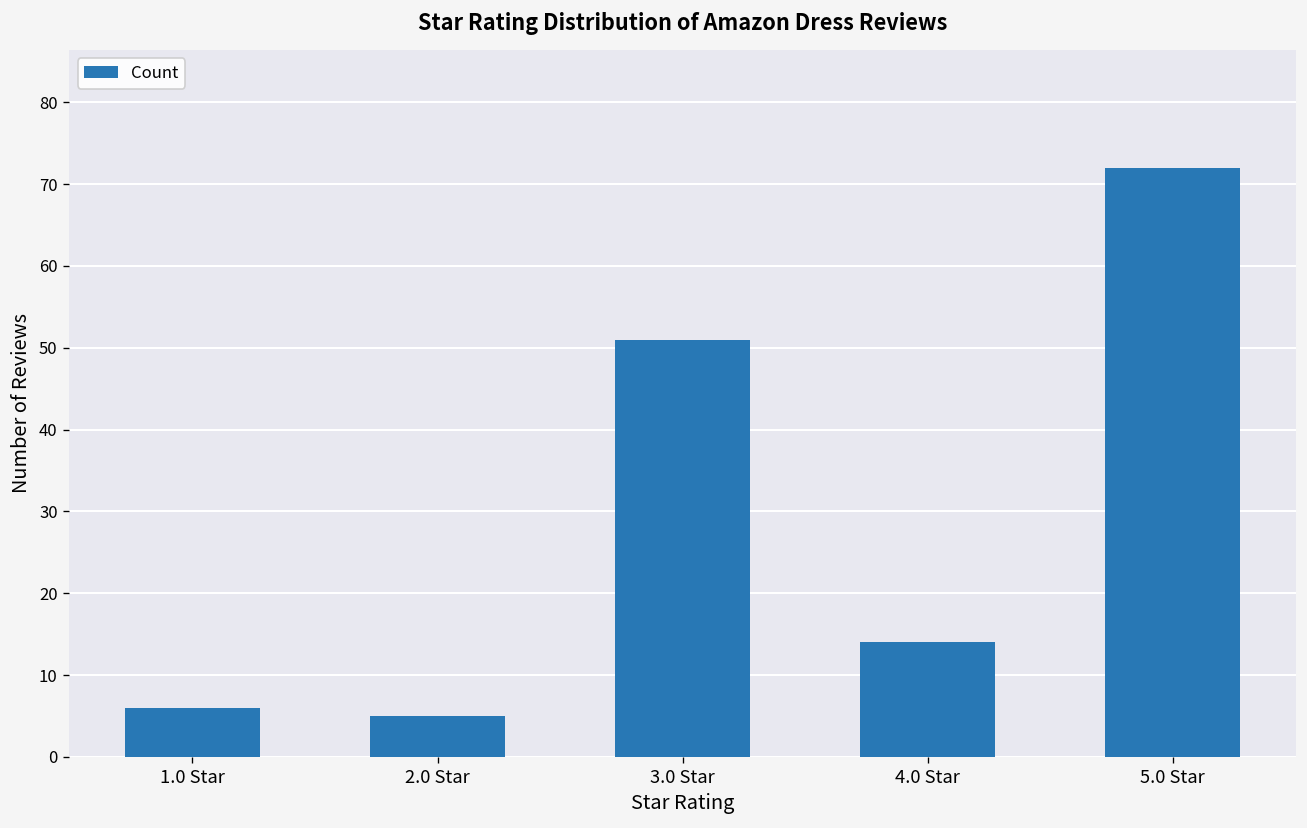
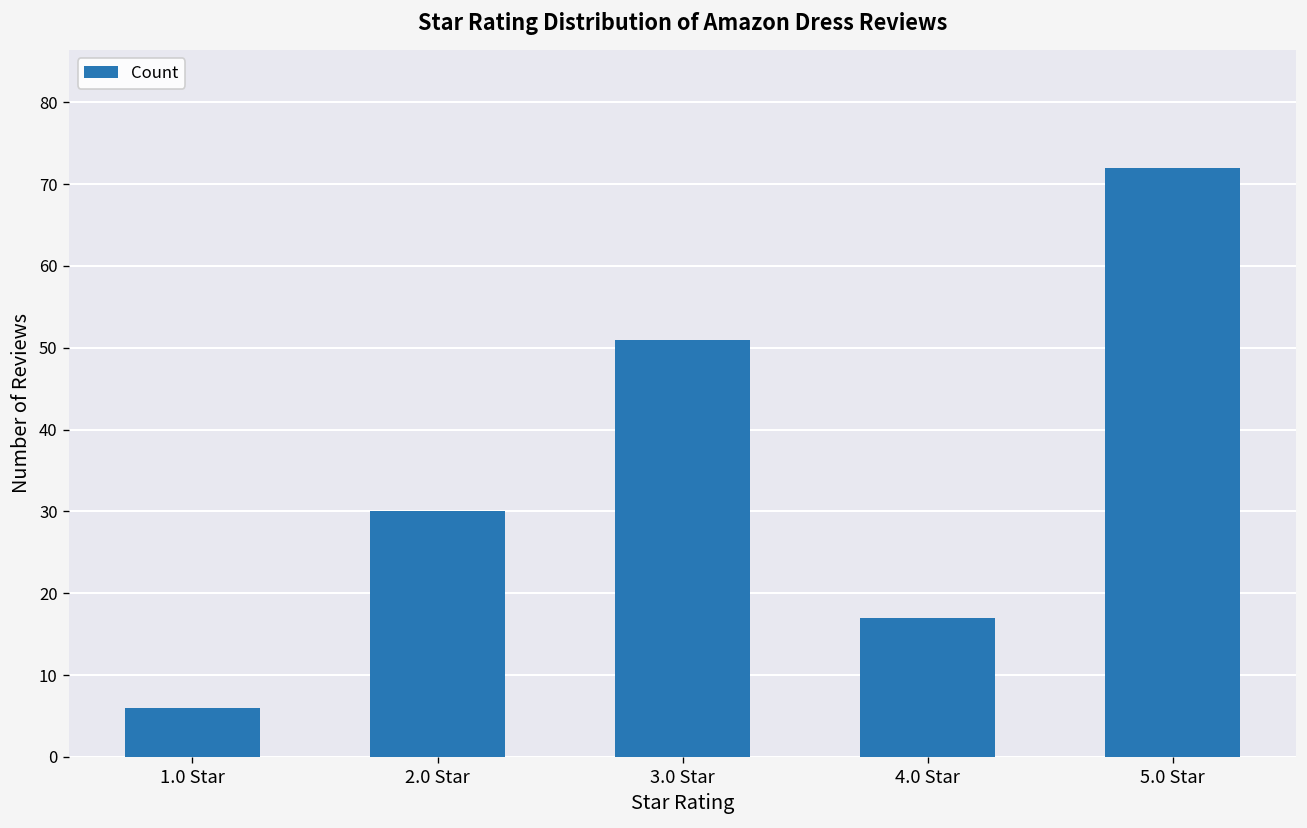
2.0 Star: 5 -> 30
4.0 Star: 14 -> 17
